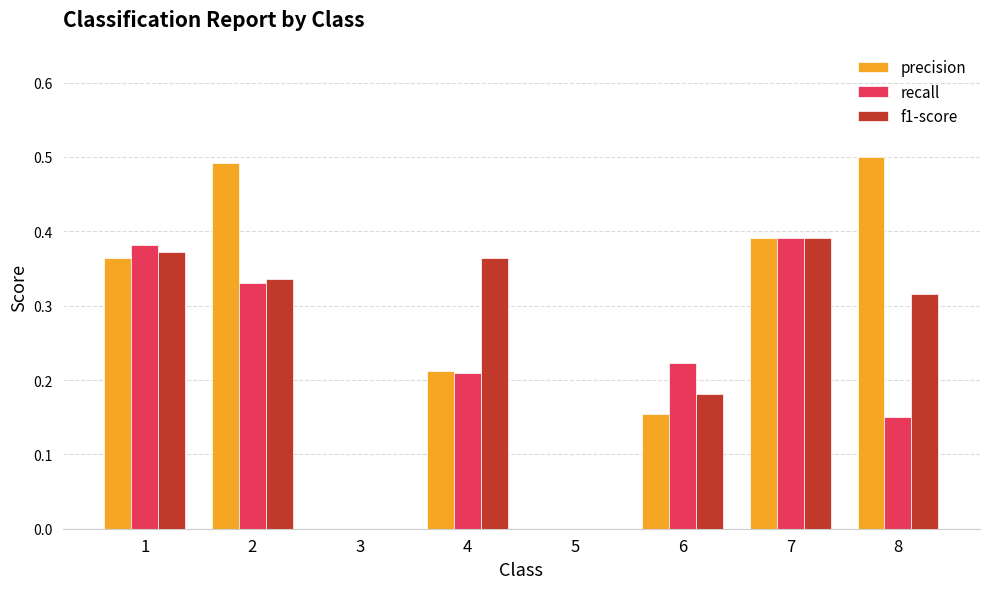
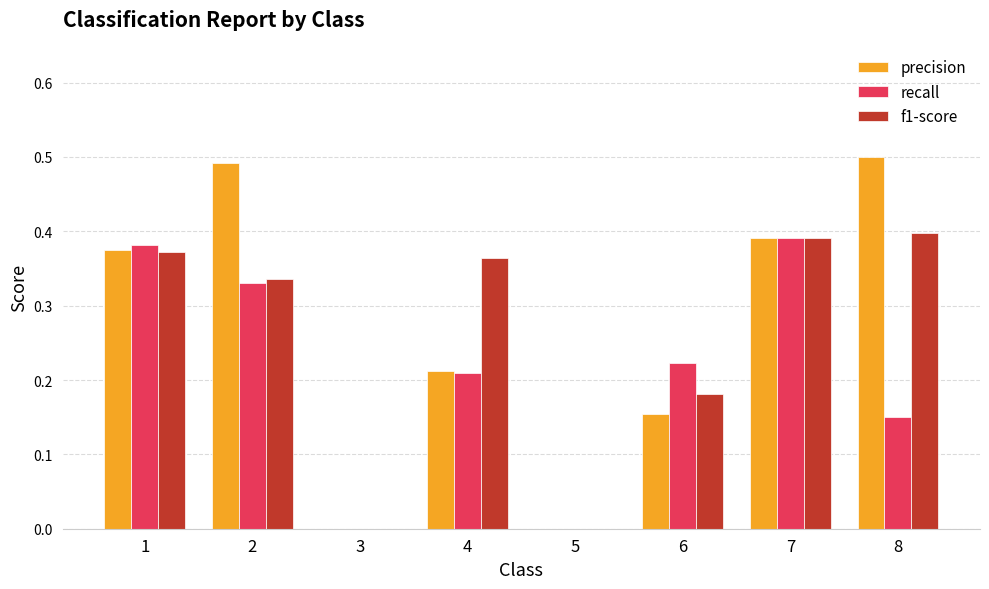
precision, 1: 0.36 -> 0.37
f1-score, 8: 0.32 -> 0.40
